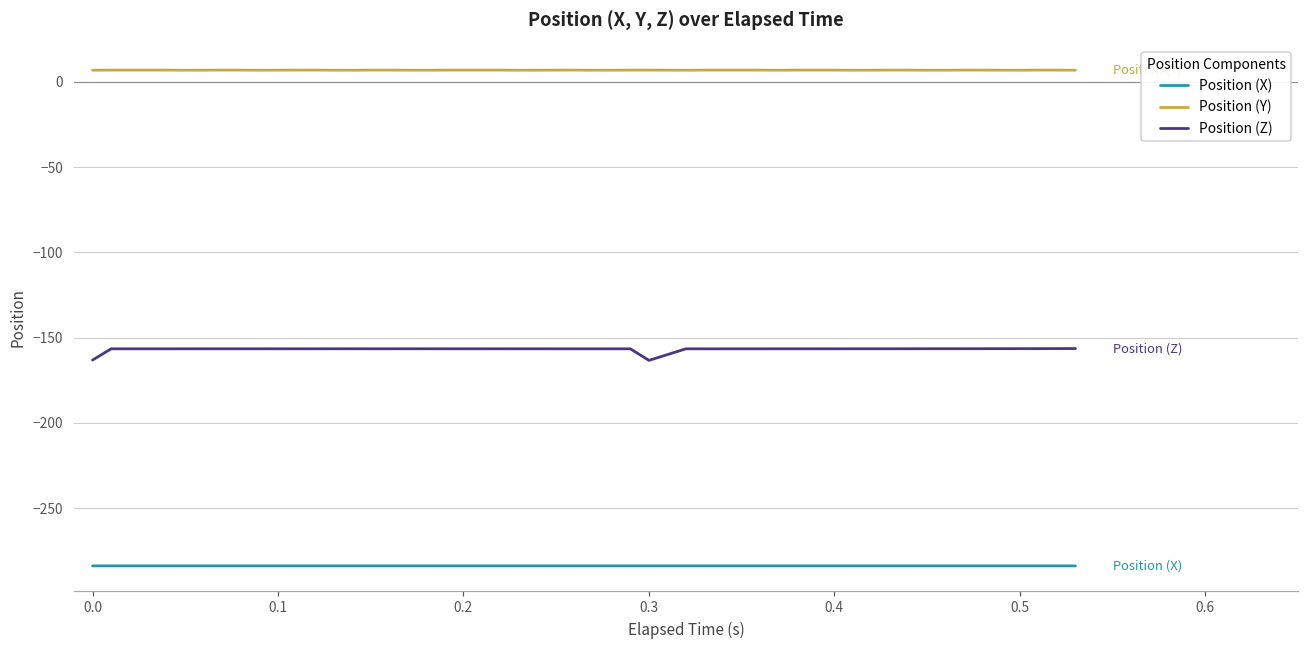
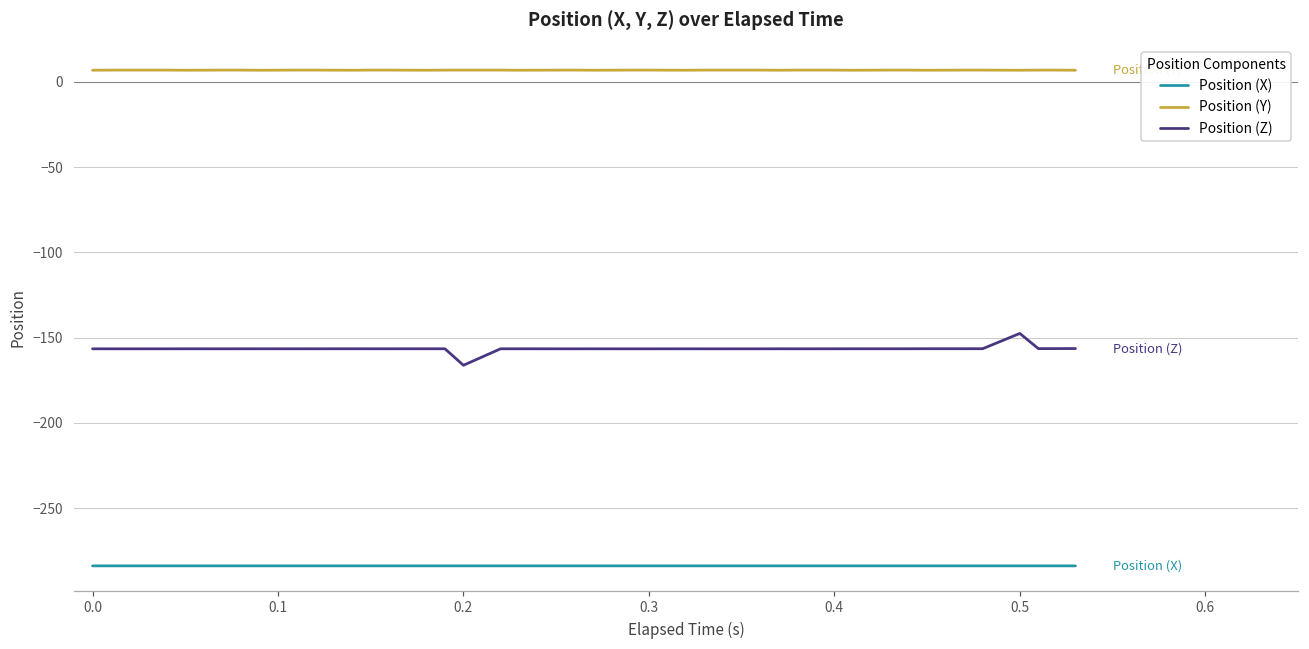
Position (Z), 0.0: -163 -> -157
Position (Z), 0.2: -157 -> -166
Position (Z), 0.3: -163 -> -157
Position (Z), 0.5: -157 -> -148
